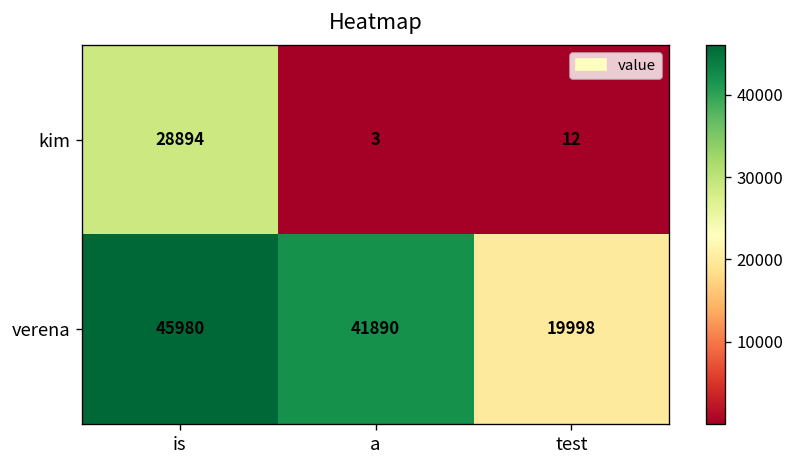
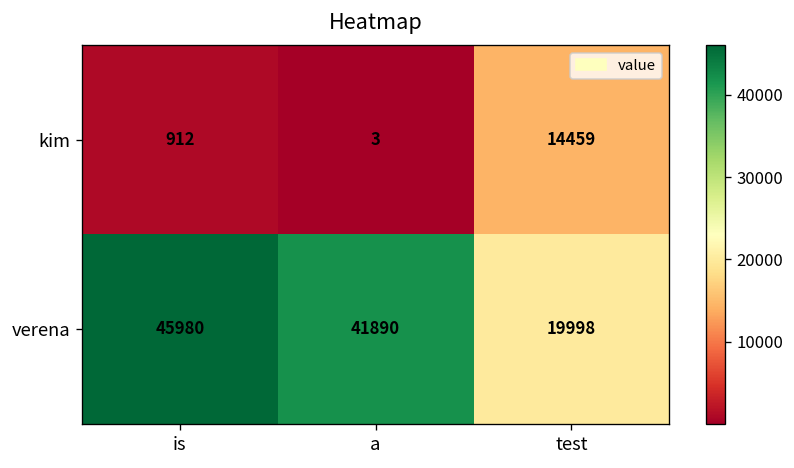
kim, is: 28894 -> 912
kim, test: 12 -> 14459
